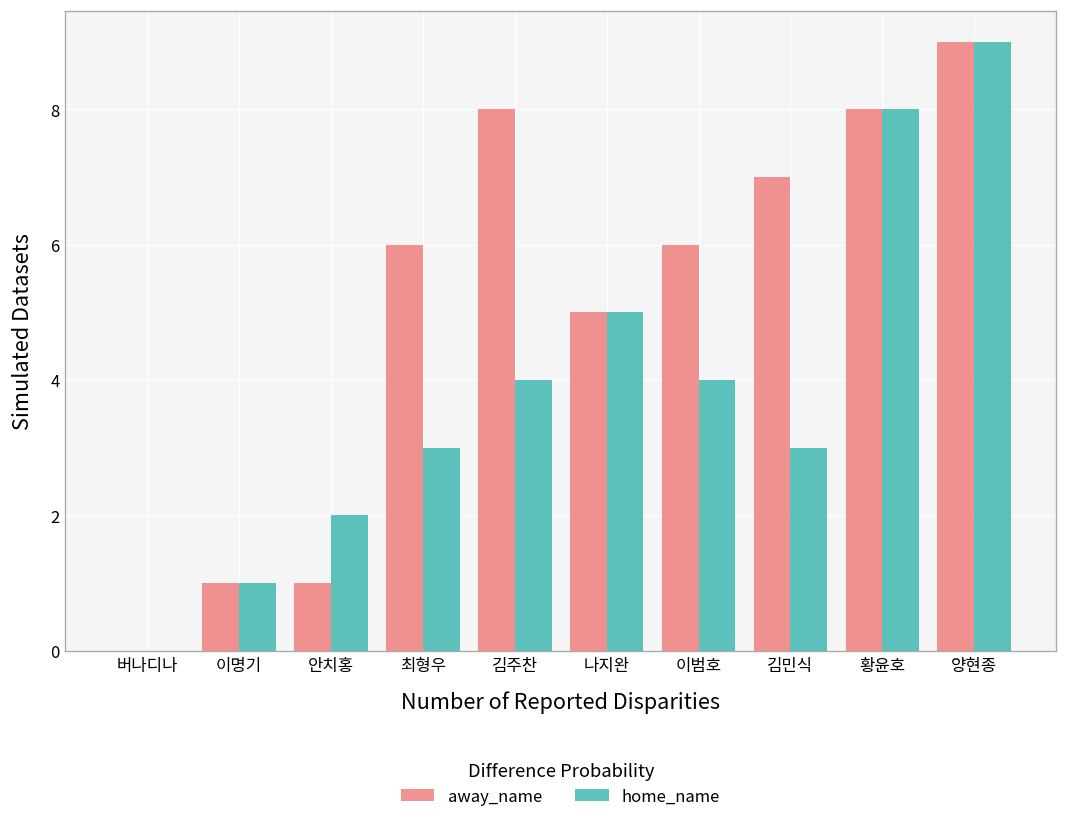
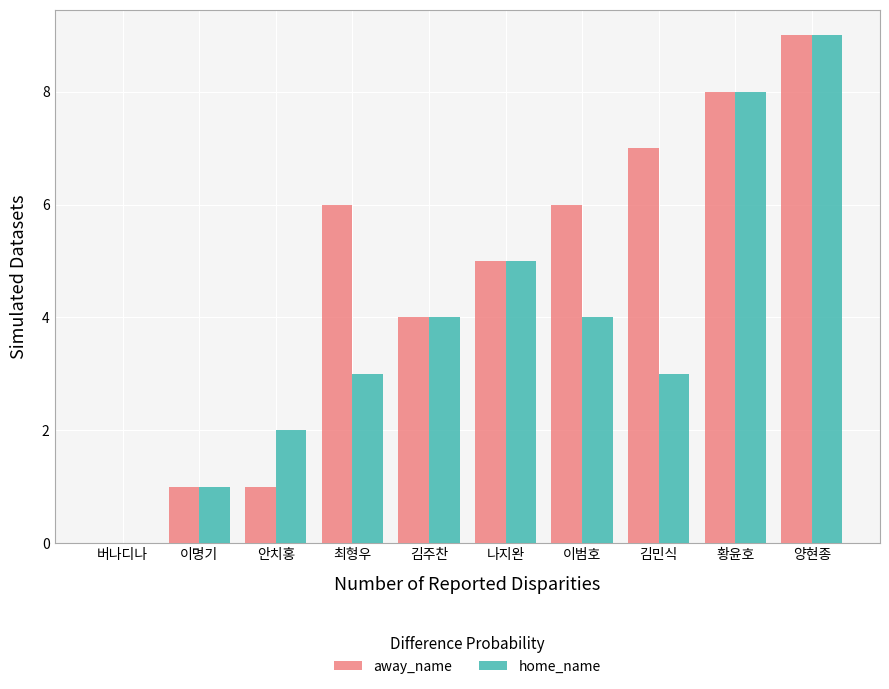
away_name, 김주찬: 8 -> 4
